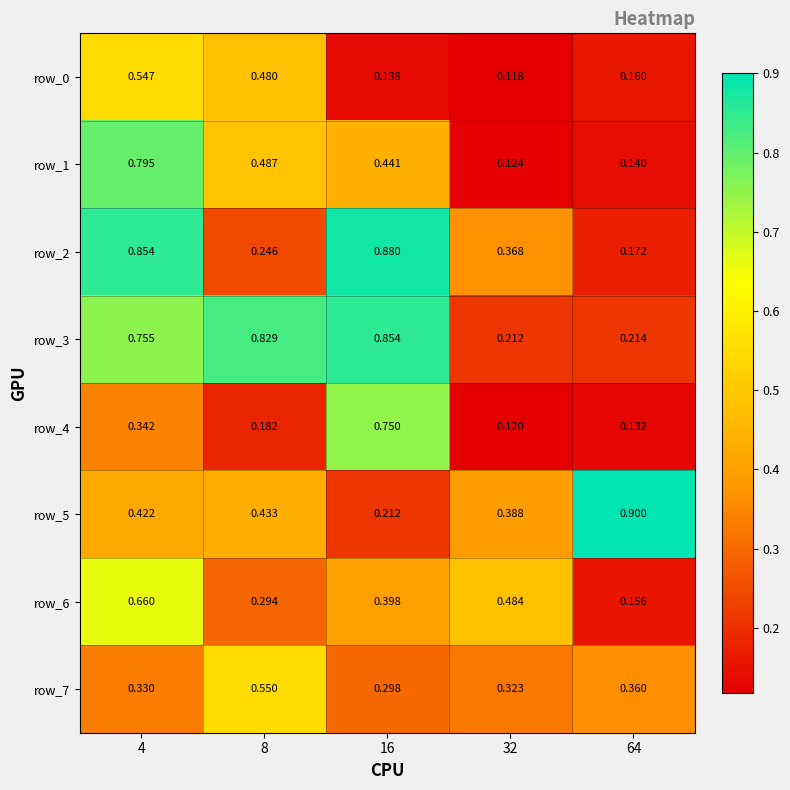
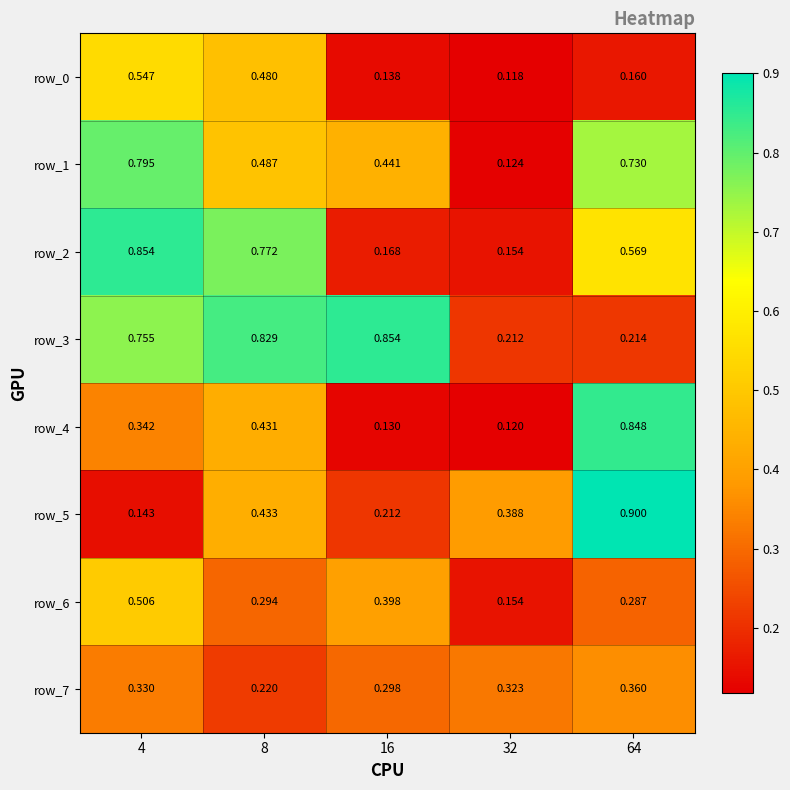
row_1, 64: 0.140 -> 0.730
row_2, 8: 0.246 -> 0.772
row_2, 16: 0.880 -> 0.168
row_2, 32: 0.368 -> 0.154
row_2, 64: 0.172 -> 0.569
row_4, 8: 0.182 -> 0.431
row_4, 16: 0.750 -> 0.130
row_4, 64: 0.132 -> 0.848
row_5, 4: 0.422 -> 0.143
row_6, 4: 0.660 -> 0.506
row_6, 32: 0.484 -> 0.154
row_6, 64: 0.156 -> 0.287
row_7, 8: 0.550 -> 0.220
